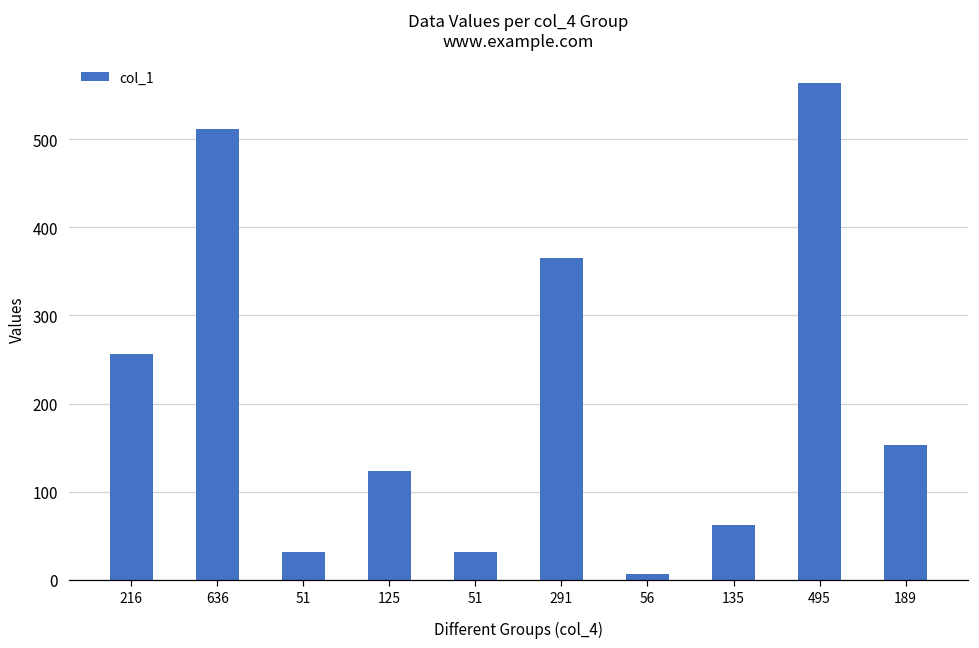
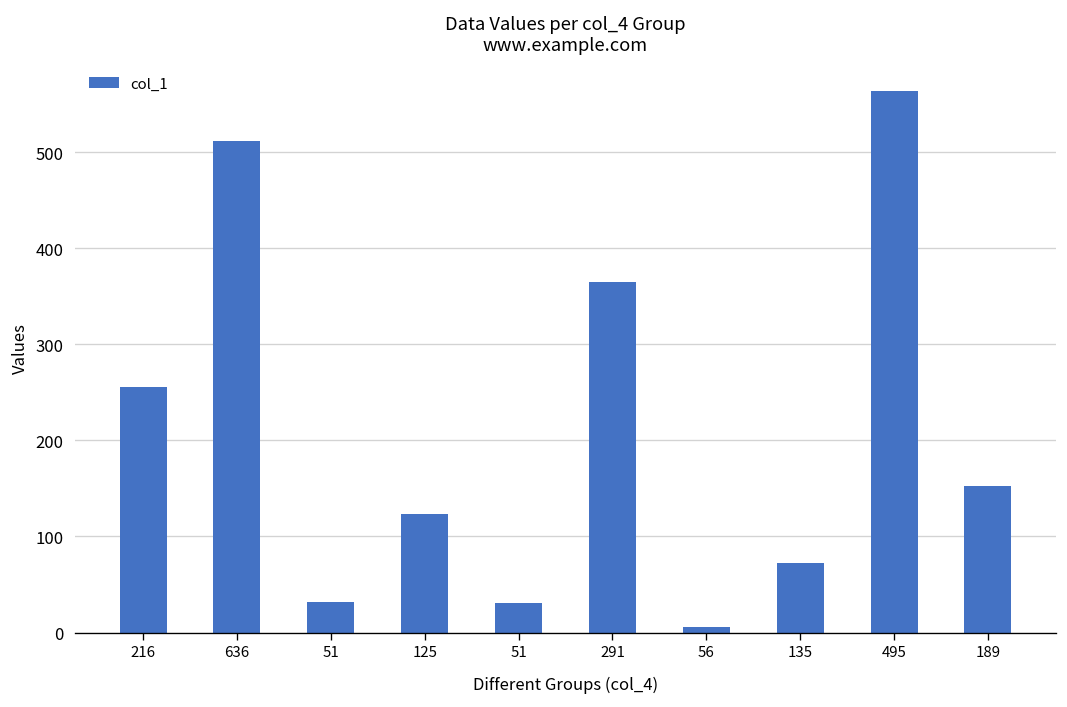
135: 60 -> 70
